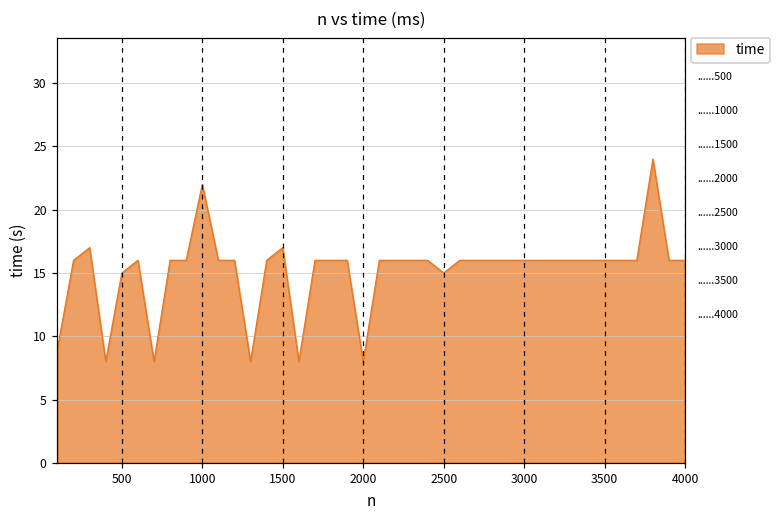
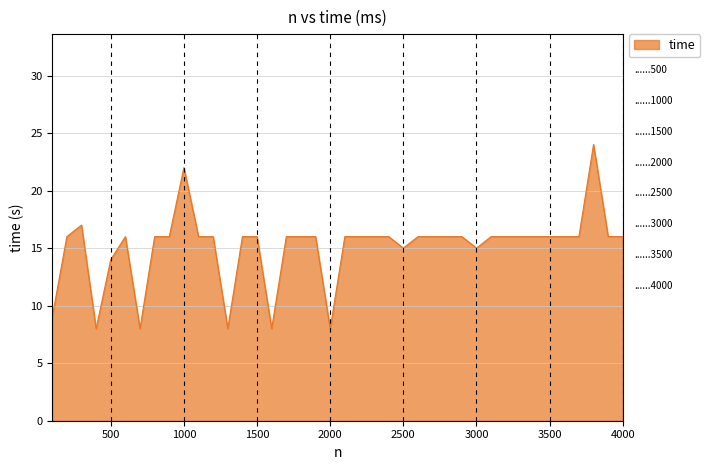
500: 15.0 -> 14.0
1500: 17.0 -> 16.0
3000: 16.0 -> 15.0
